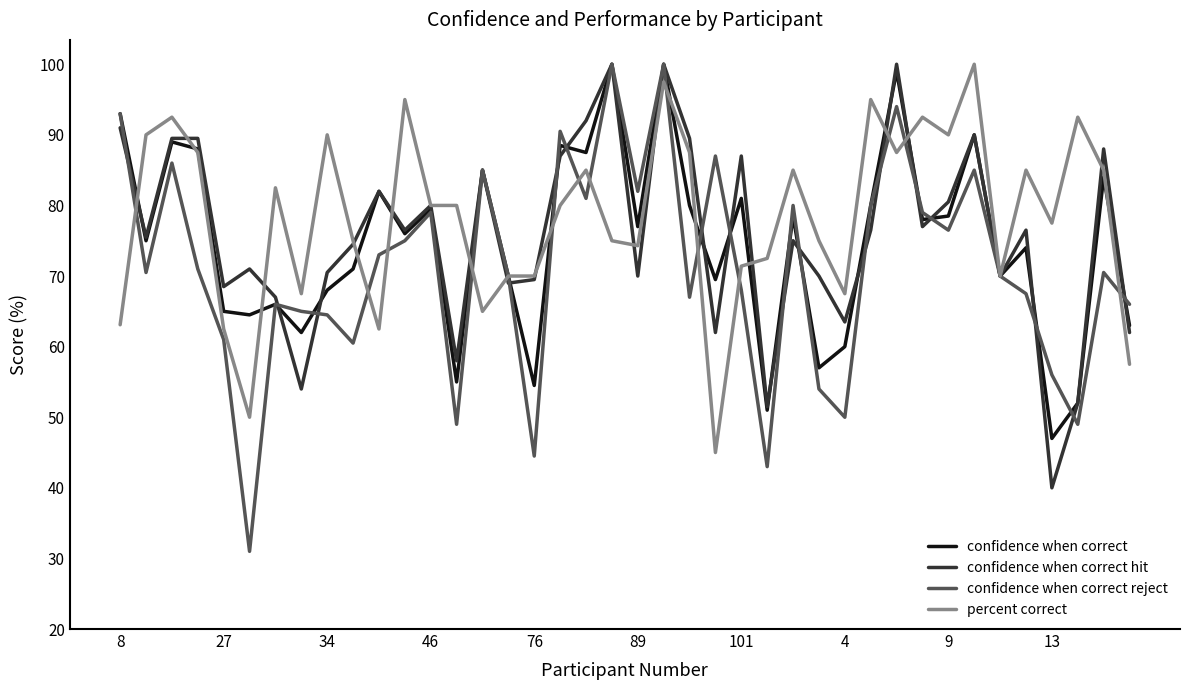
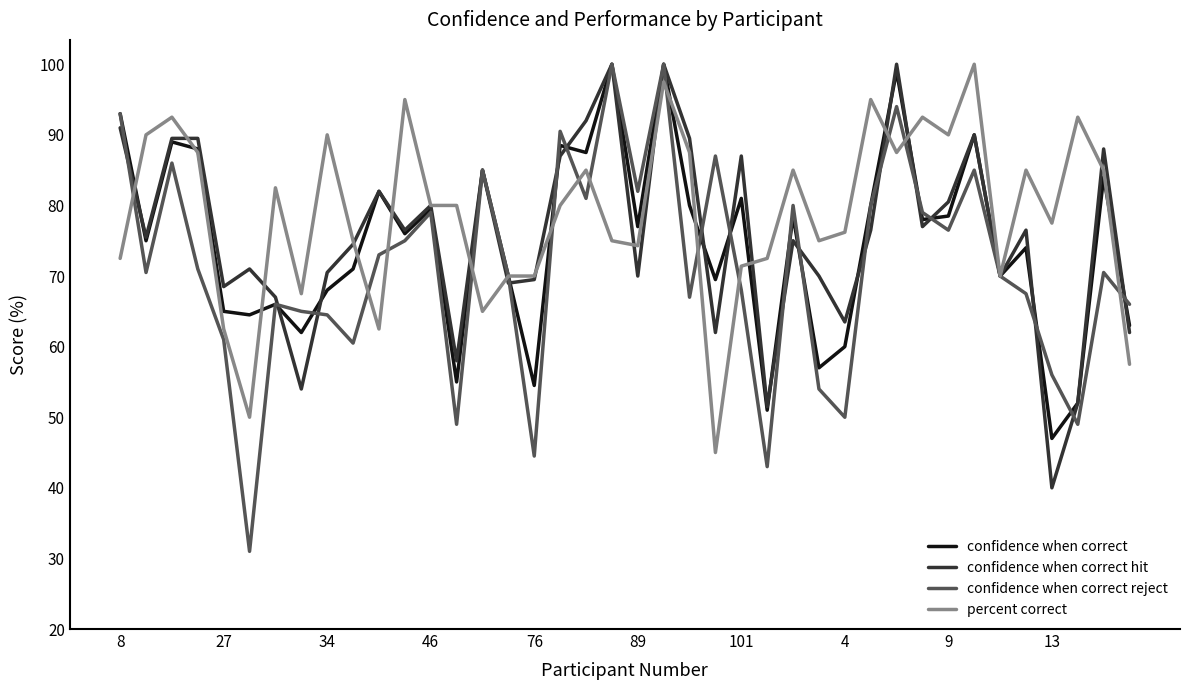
percent correct, 8: 63 -> 73
percent correct, 4: 68 -> 76
